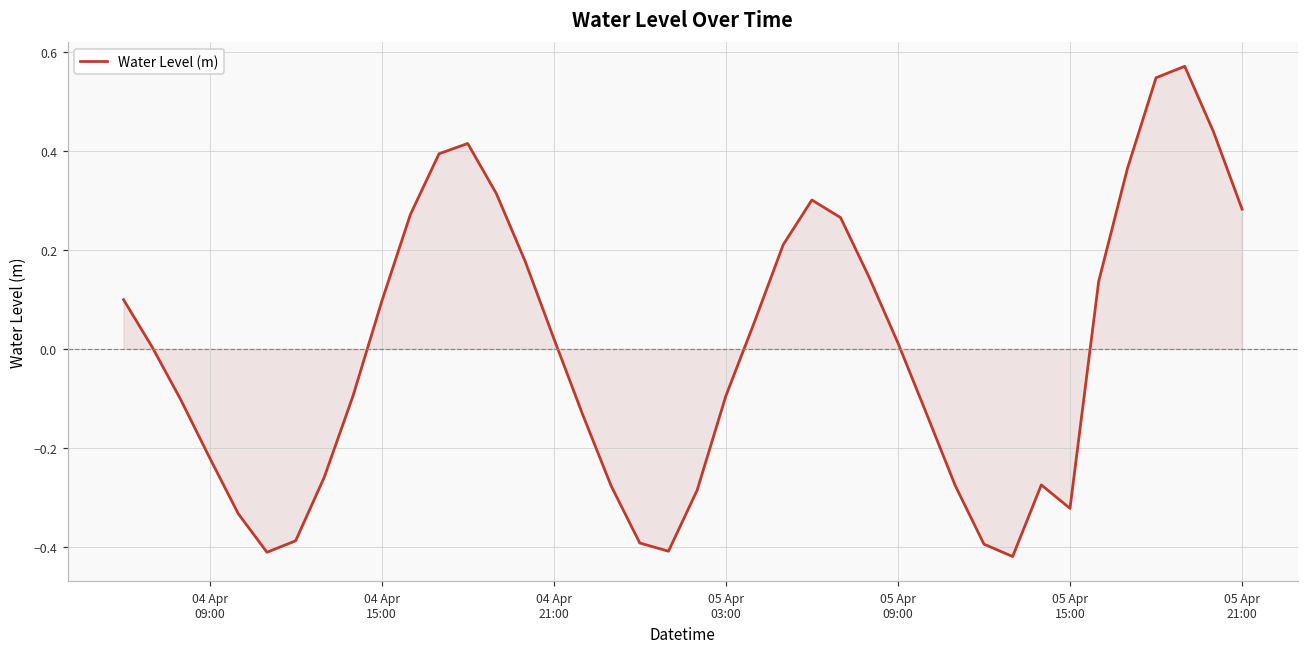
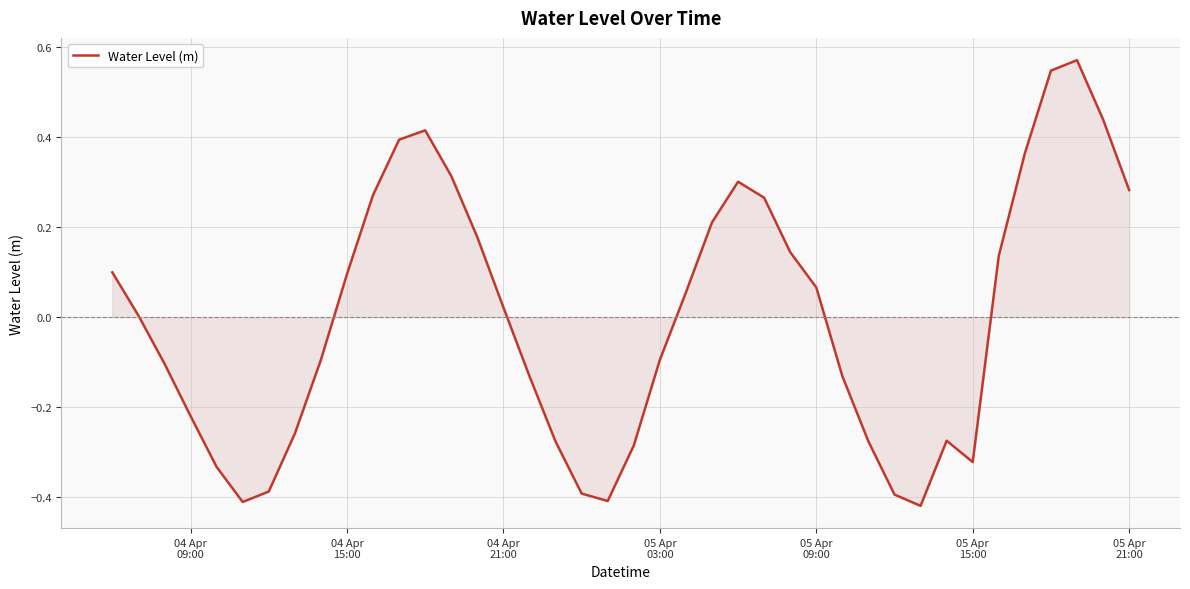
Water Level (m), 05 Apr 09:00: 0.01 -> 0.07
